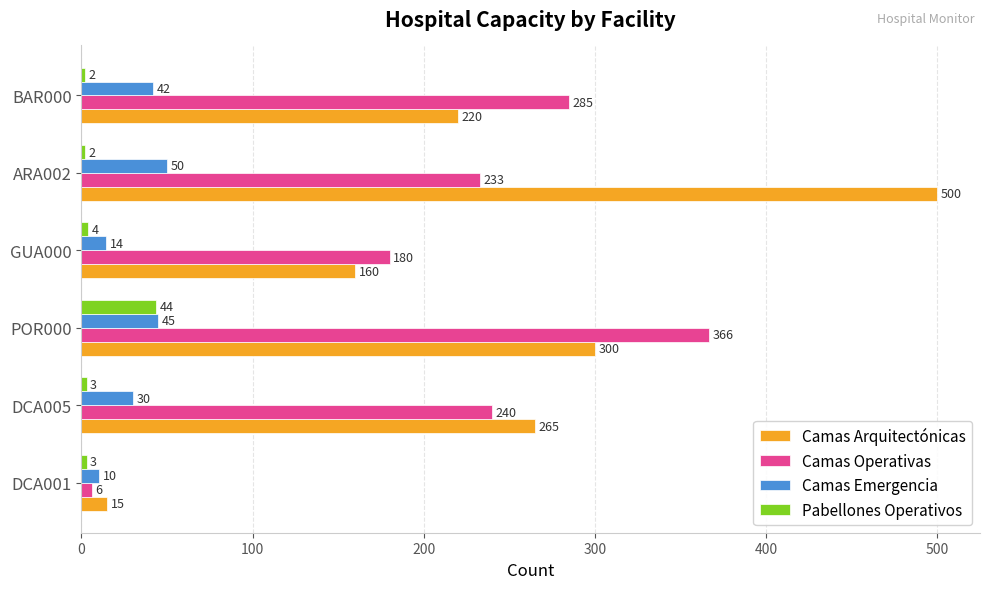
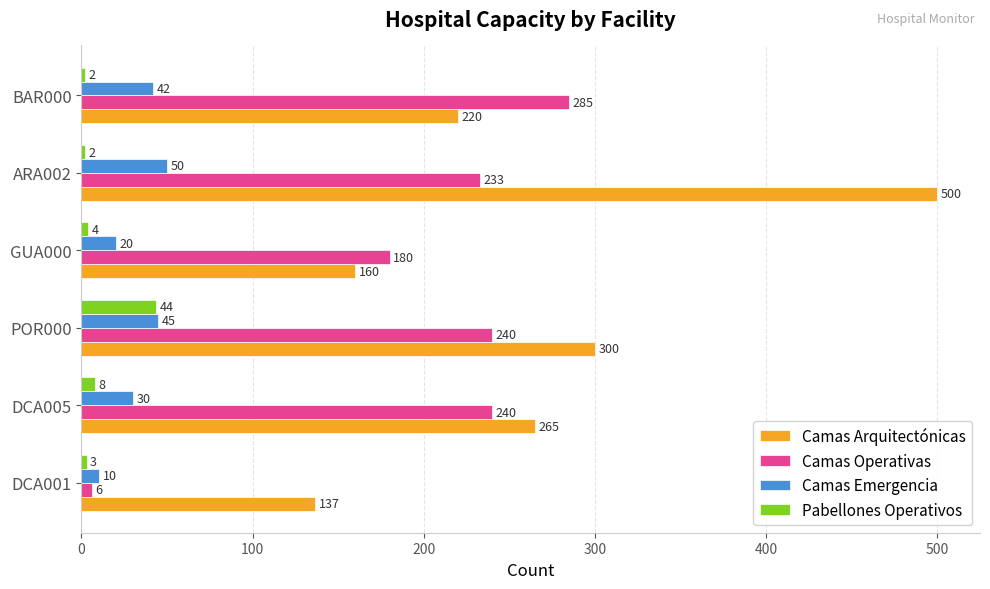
Camas Emergencia, GUA000: 14 -> 20
Camas Operativas, POR000: 366 -> 240
Pabellones Operativos, DCA005: 3 -> 8
Camas Arquitectónicas, DCA001: 15 -> 137
